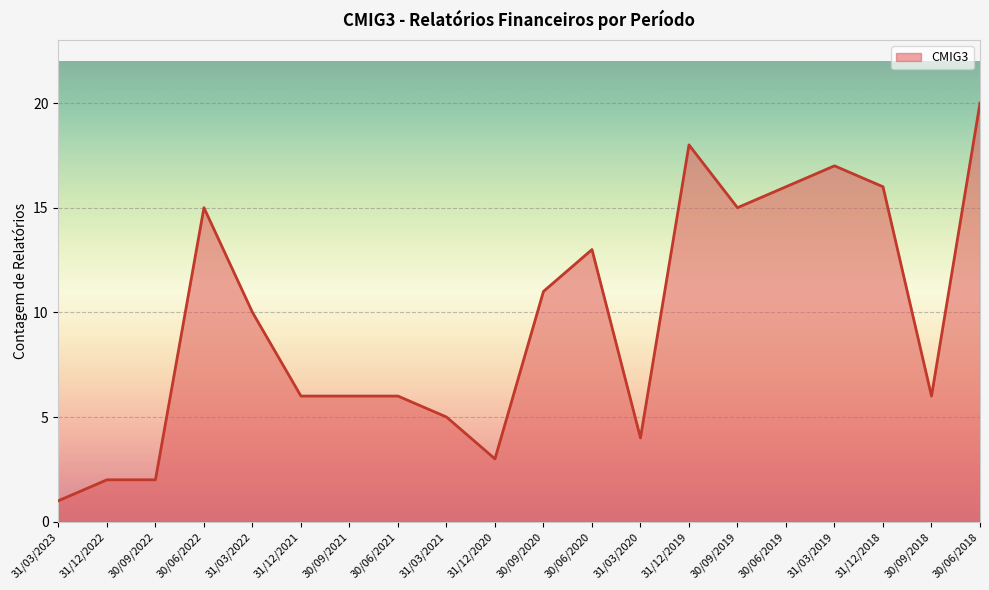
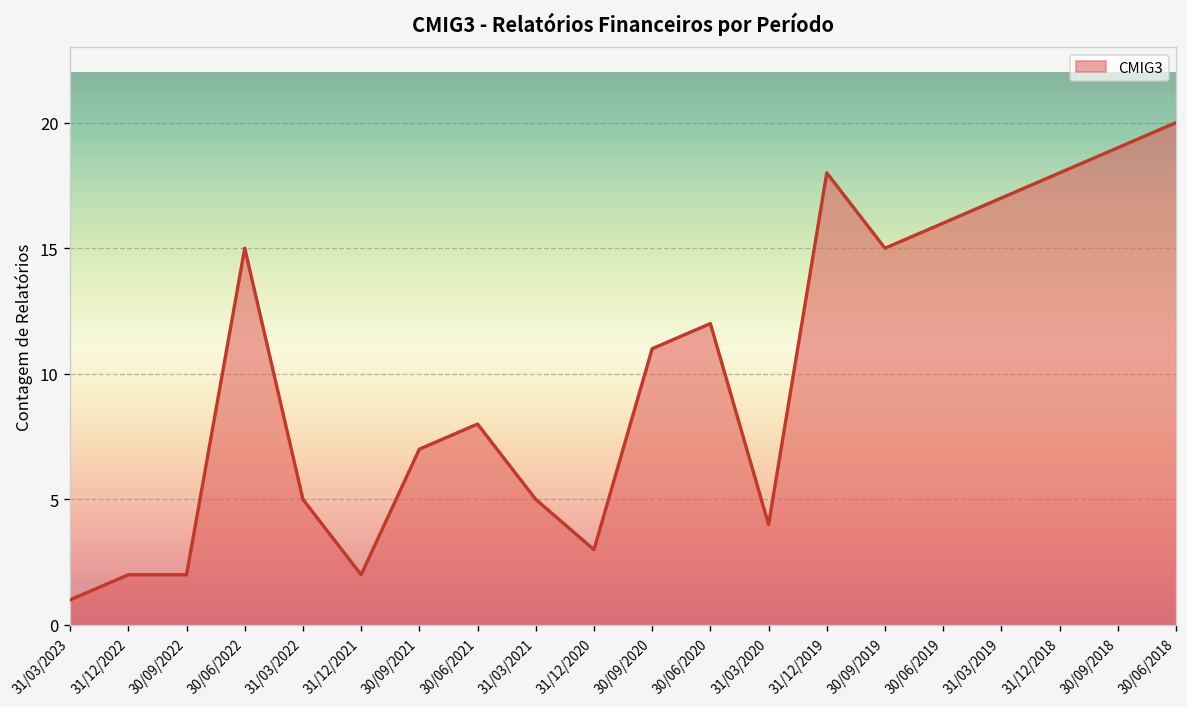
31/03/2022: 10 -> 5
31/12/2021: 6 -> 2
30/09/2021: 6 -> 7
30/06/2021: 6 -> 8
30/06/2020: 13 -> 12
31/12/2018: 16 -> 18
30/09/2018: 6 -> 19
